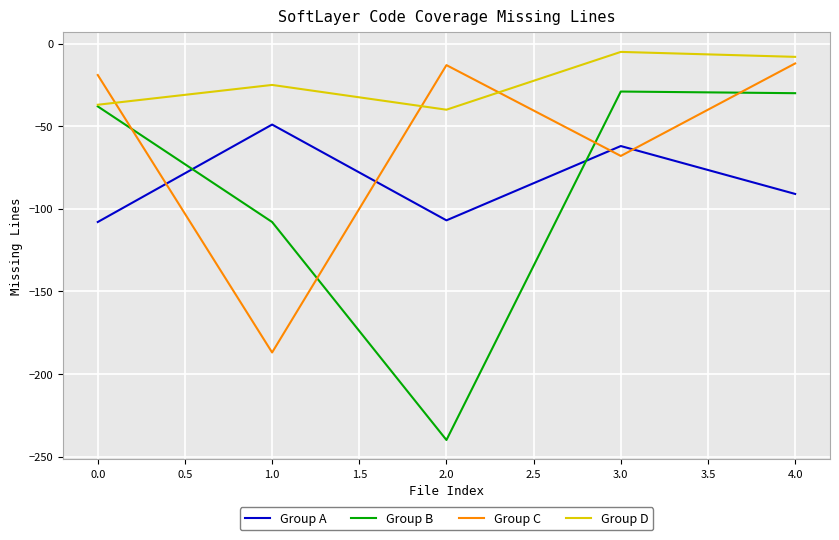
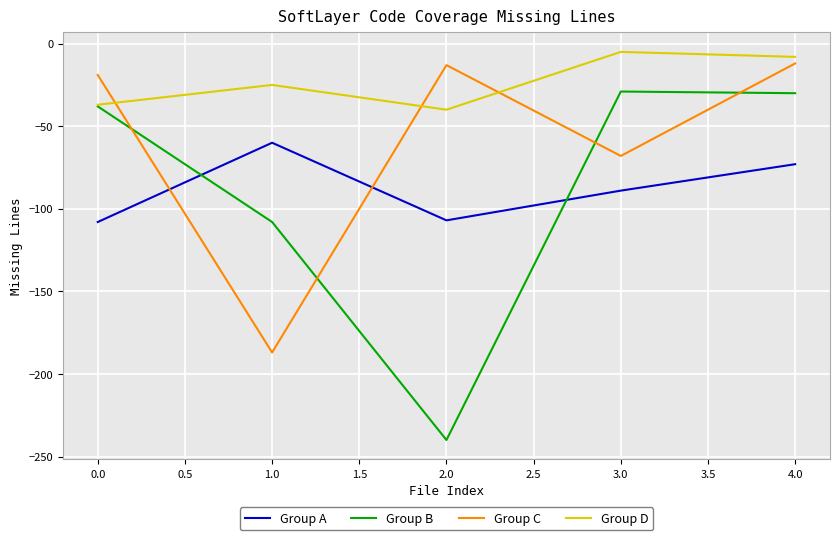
Group A, 1.0: -49 -> -60
Group A, 3.0: -62 -> -89
Group A, 4.0: -91 -> -73
